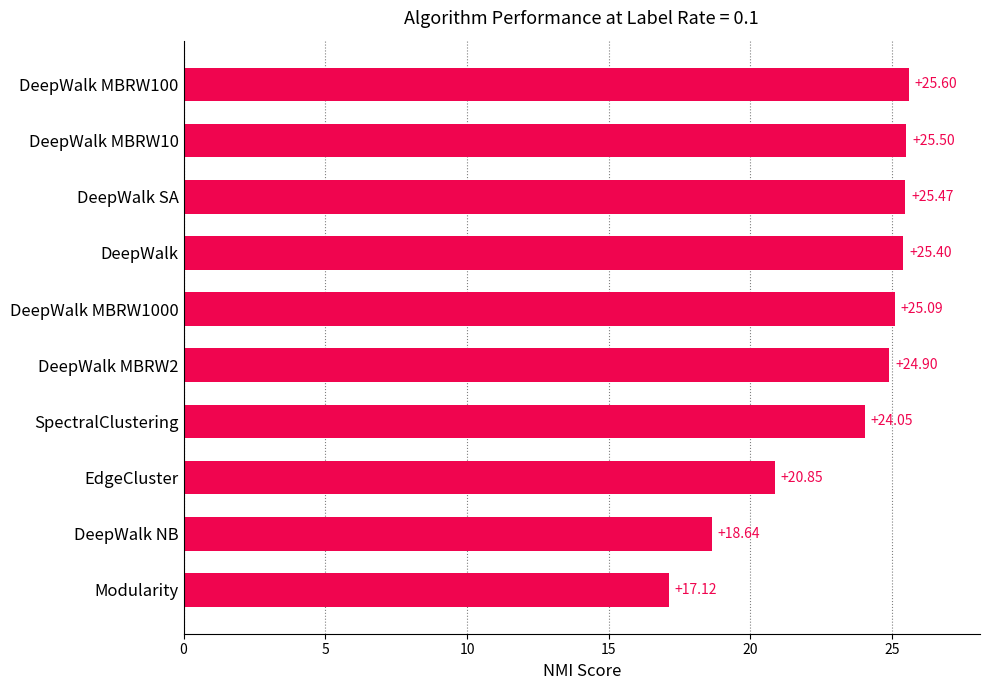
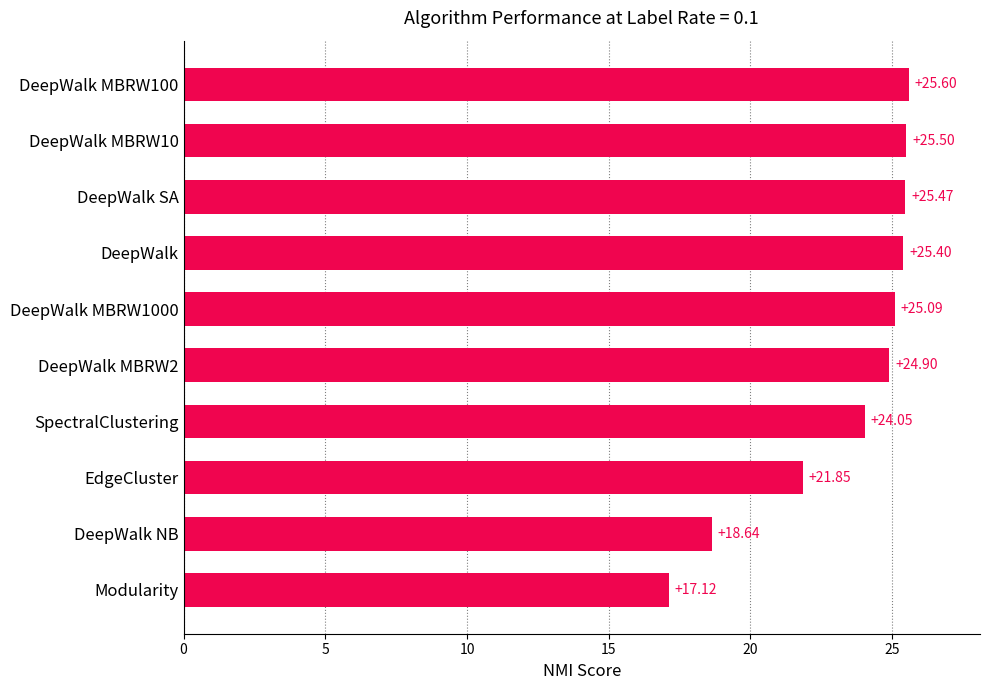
EdgeCluster: +20.85 -> +21.85
